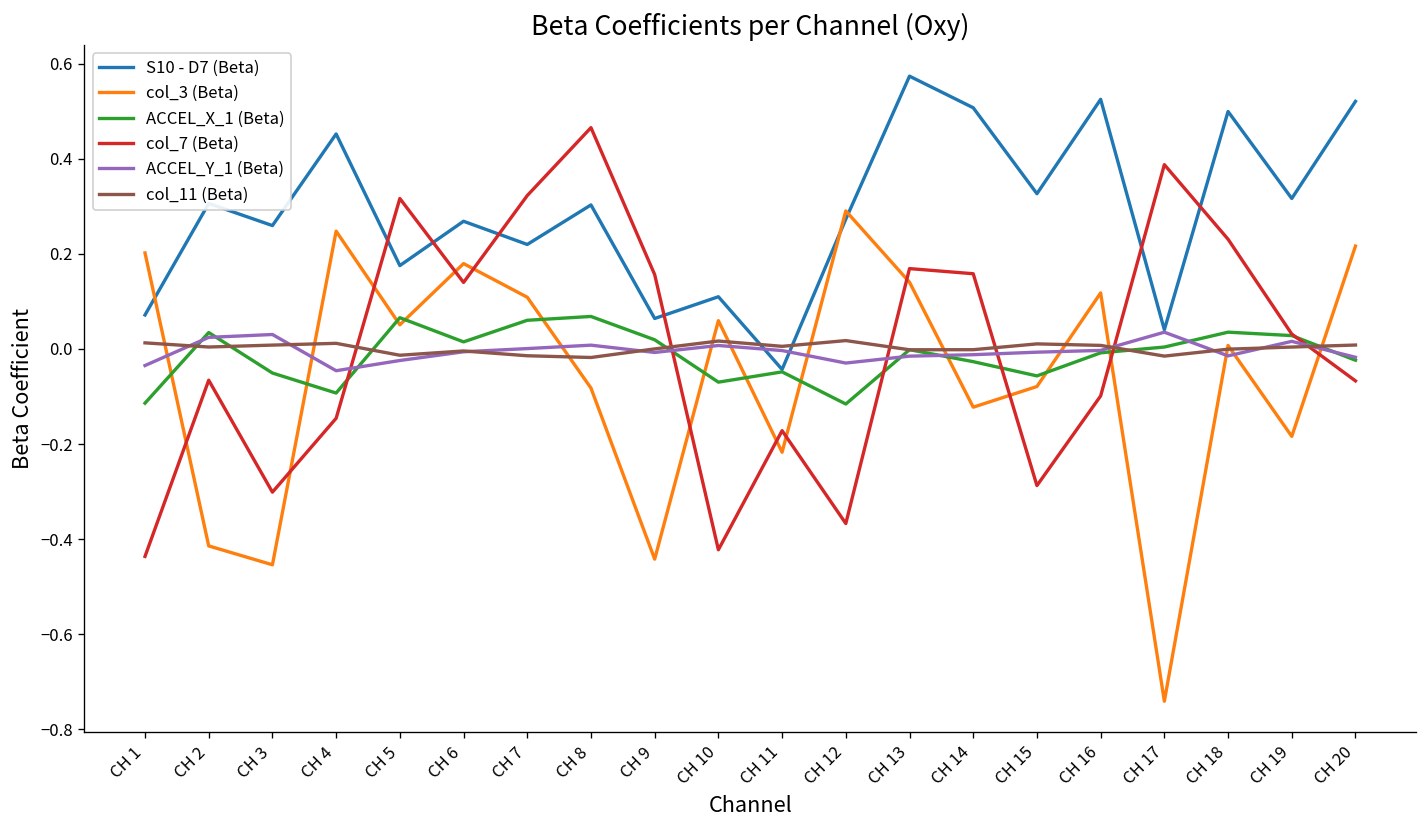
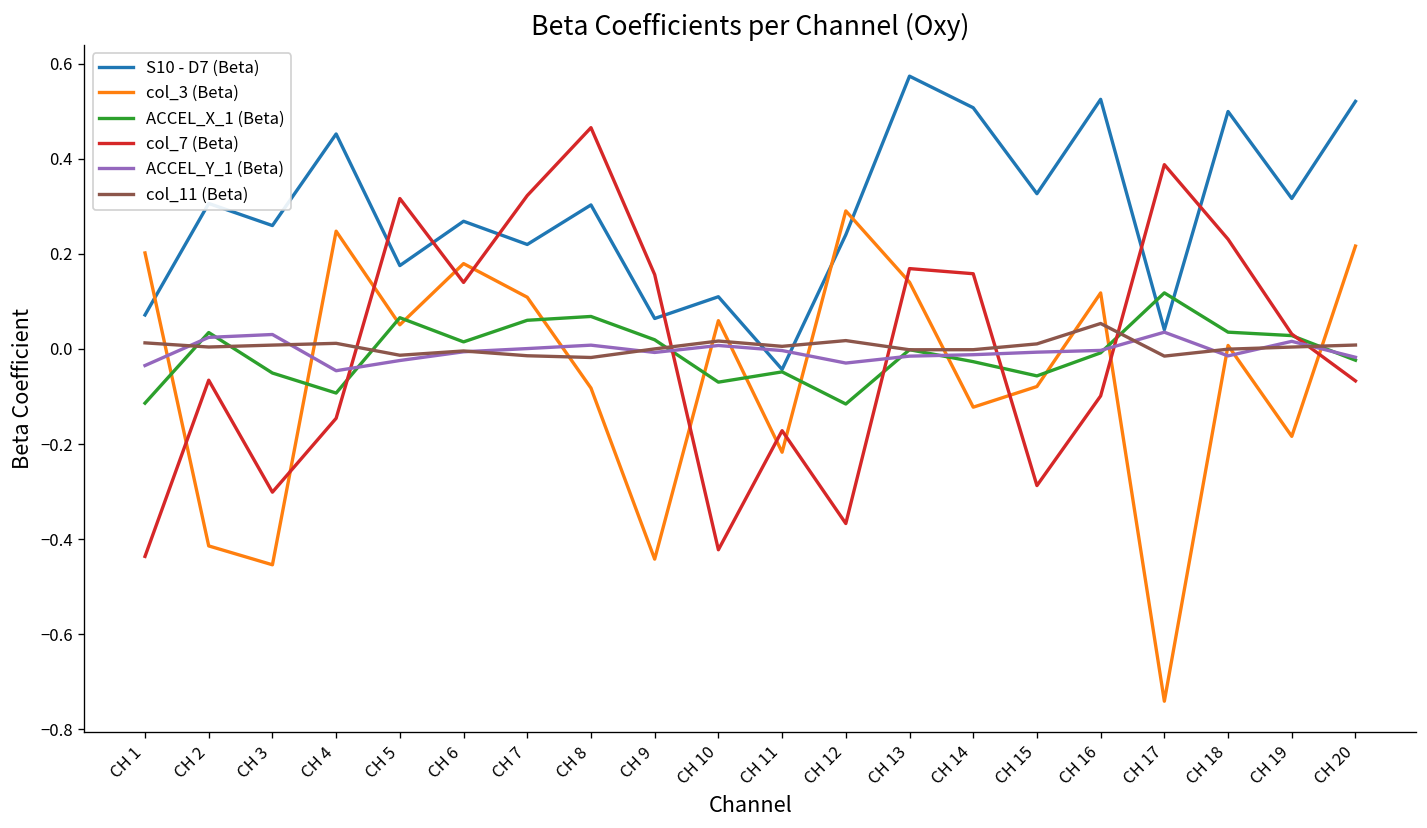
S10 - D7 (Beta), CH 12: 0.27 -> 0.24
col_11 (Beta), CH 16: 0.01 -> 0.05
ACCEL_X_1 (Beta), CH 17: 0.00 -> 0.12
